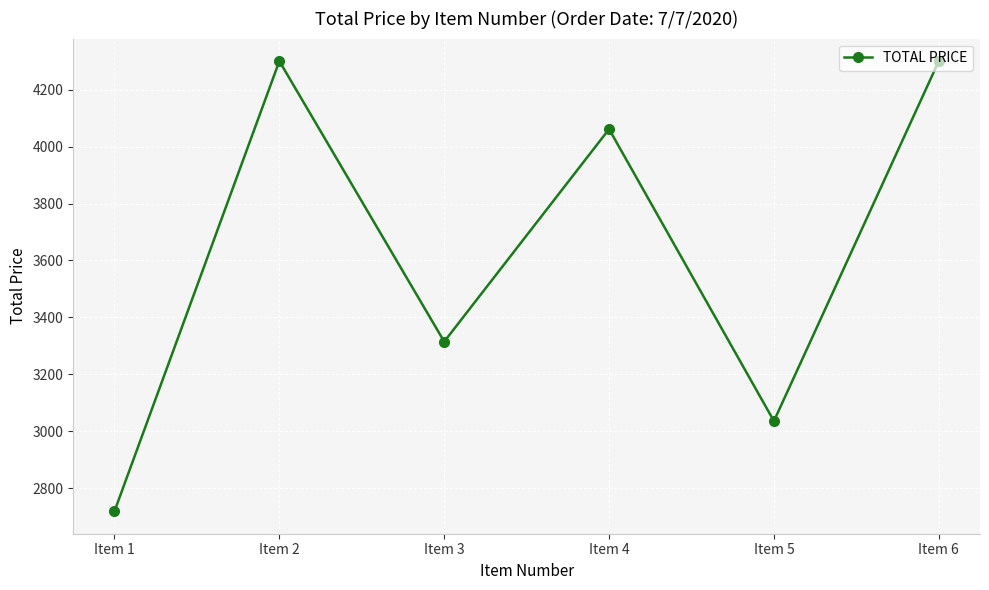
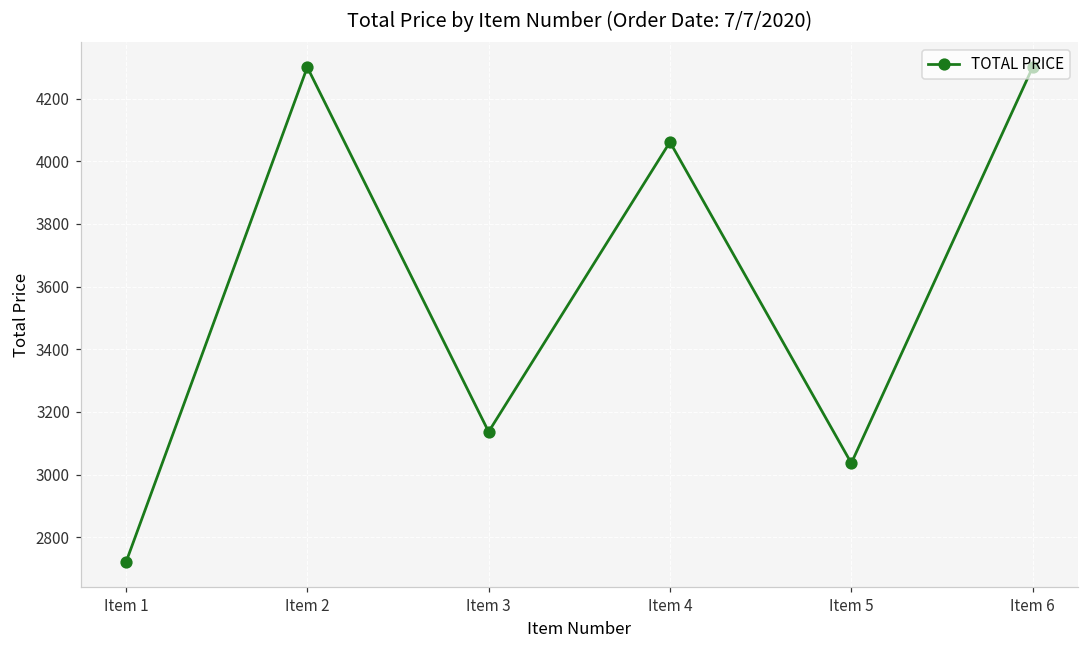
Item 3: 3320 -> 3140
